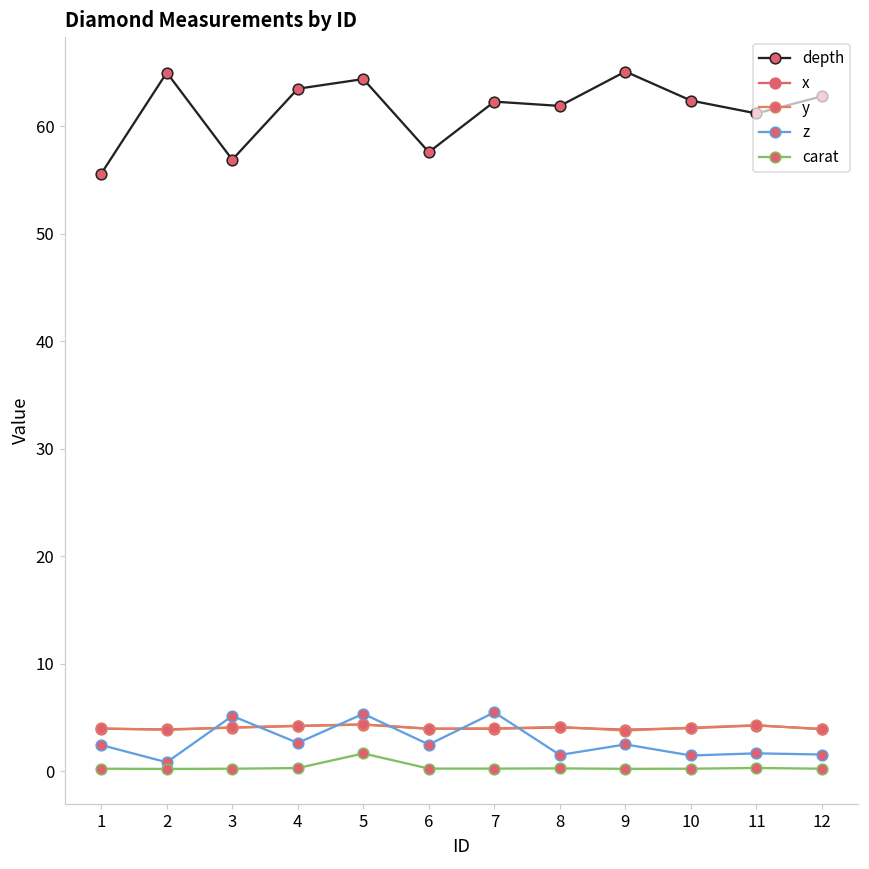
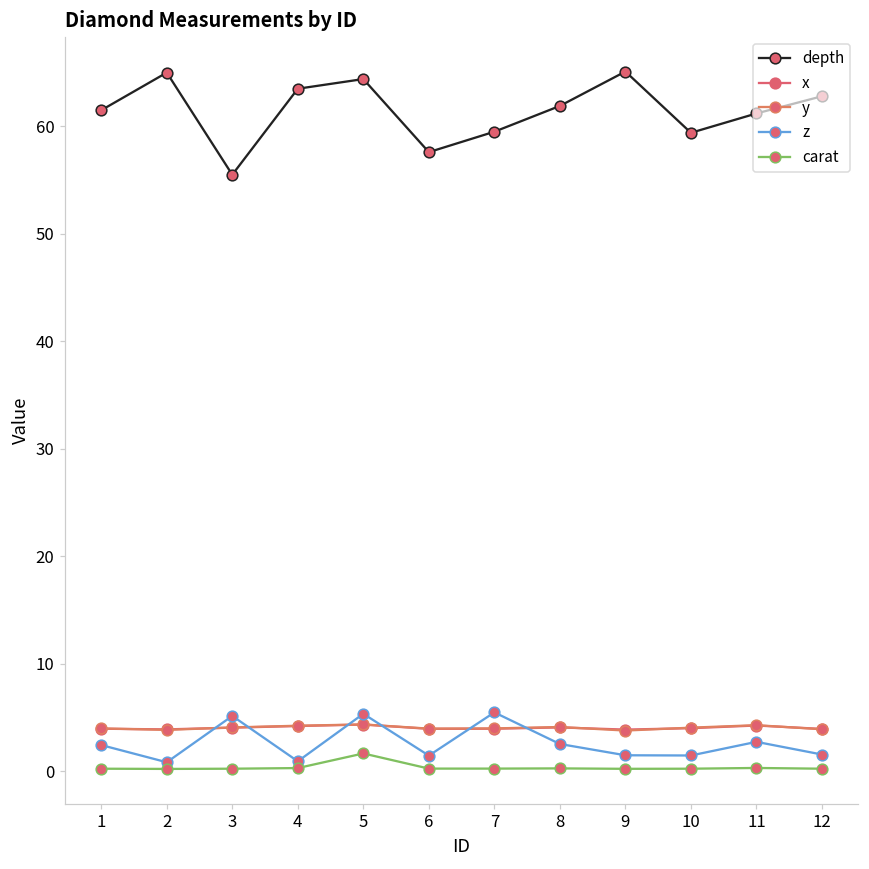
depth, 1: 56 -> 62
depth, 3: 57 -> 56
z, 4: 3 -> 1
z, 6: 2 -> 1
depth, 7: 62 -> 60
z, 8: 2 -> 3
z, 9: 2 -> 1
depth, 10: 62 -> 59
z, 11: 2 -> 3
